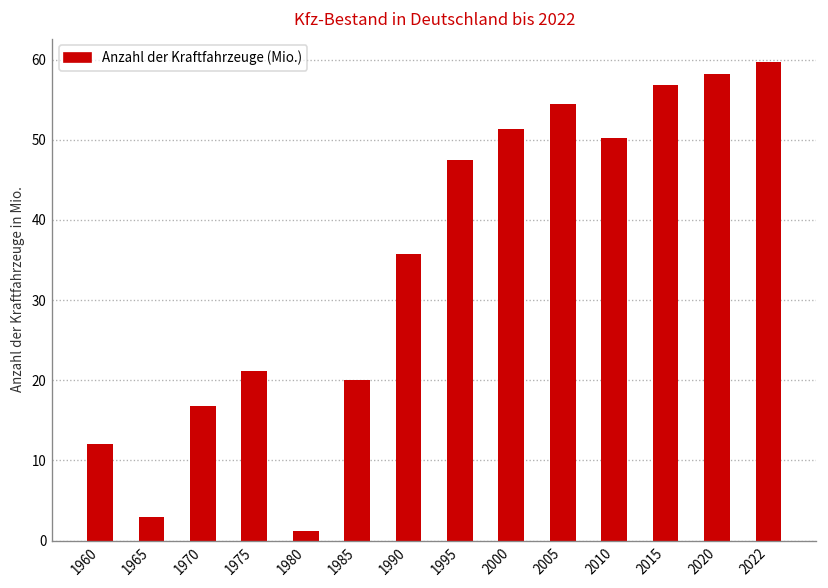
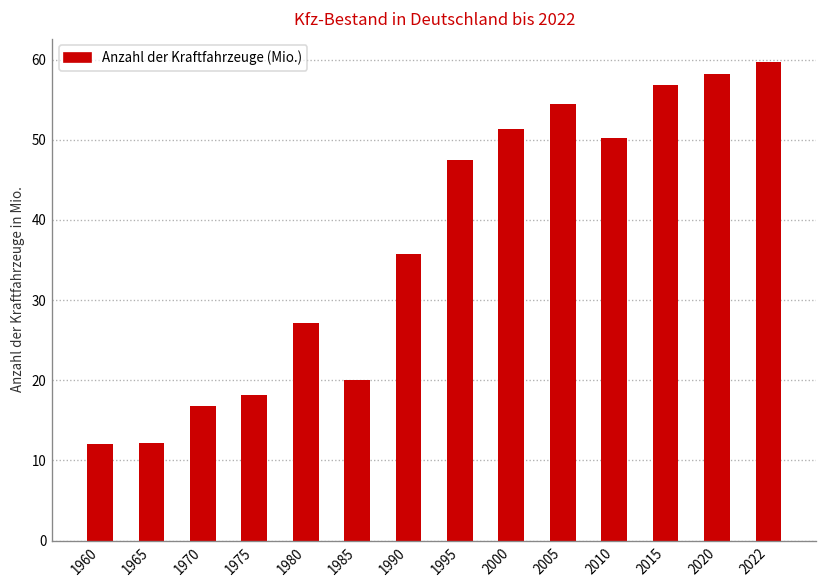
1965: 3 -> 12
1975: 21 -> 18
1980: 1 -> 27
